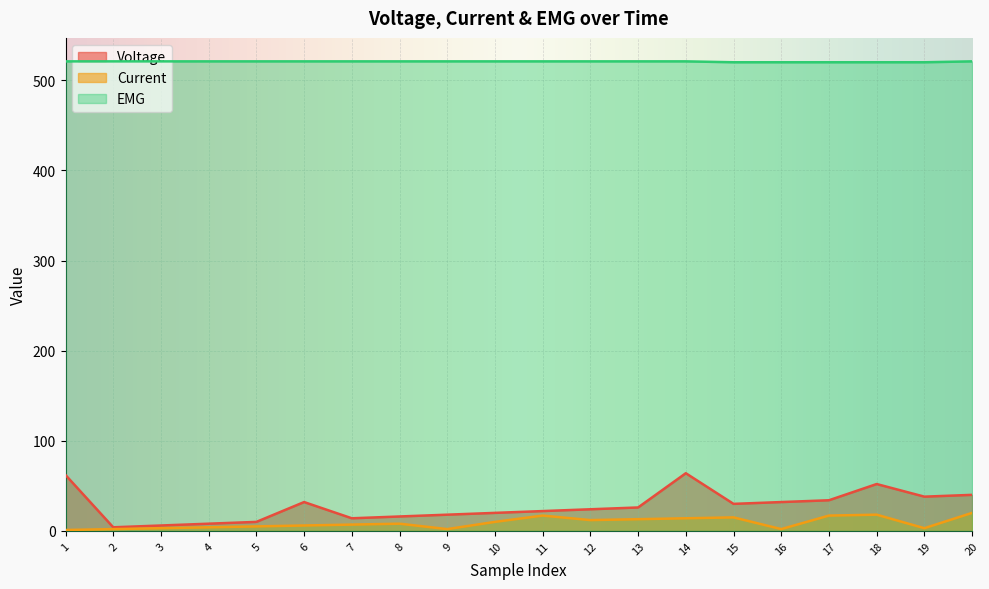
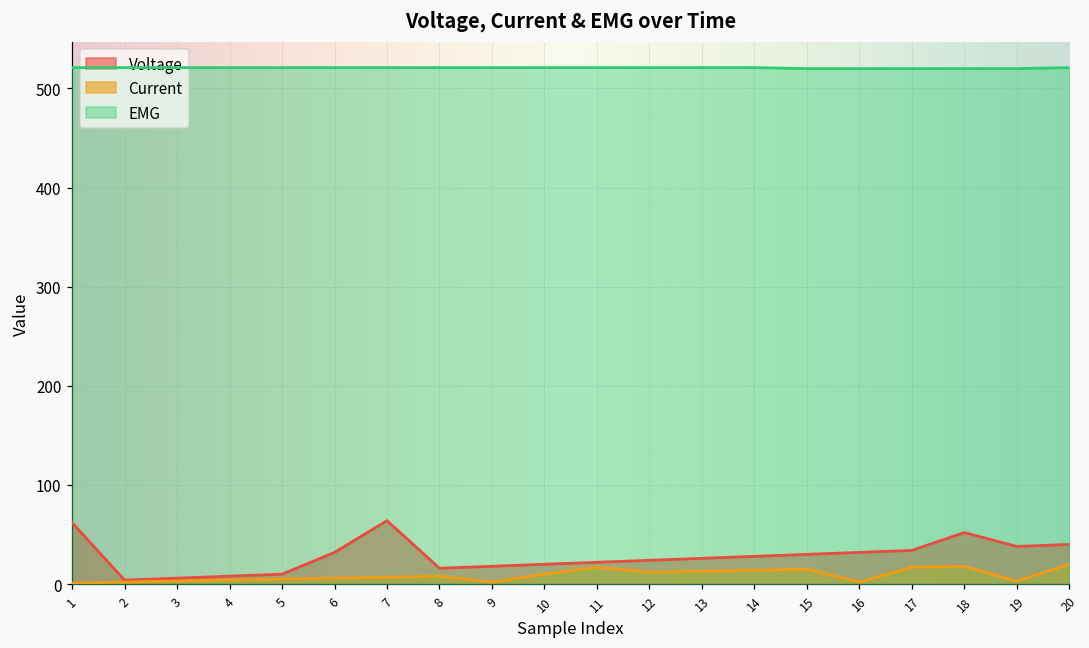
Voltage, 7: 10 -> 60
Voltage, 14: 60 -> 30
